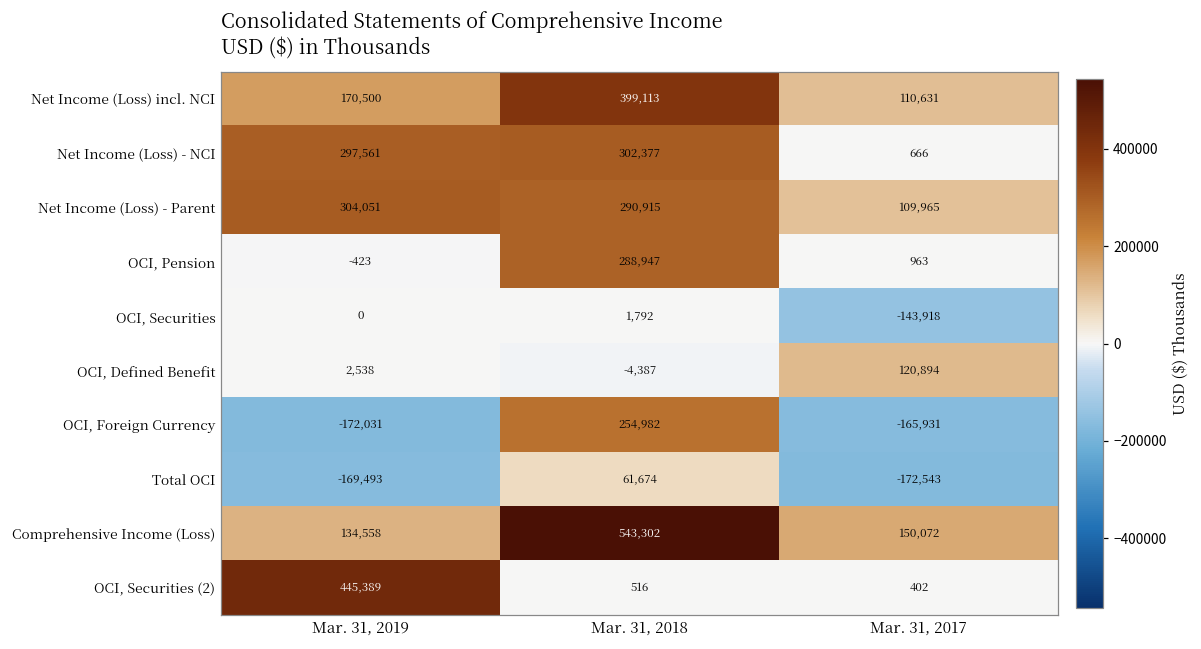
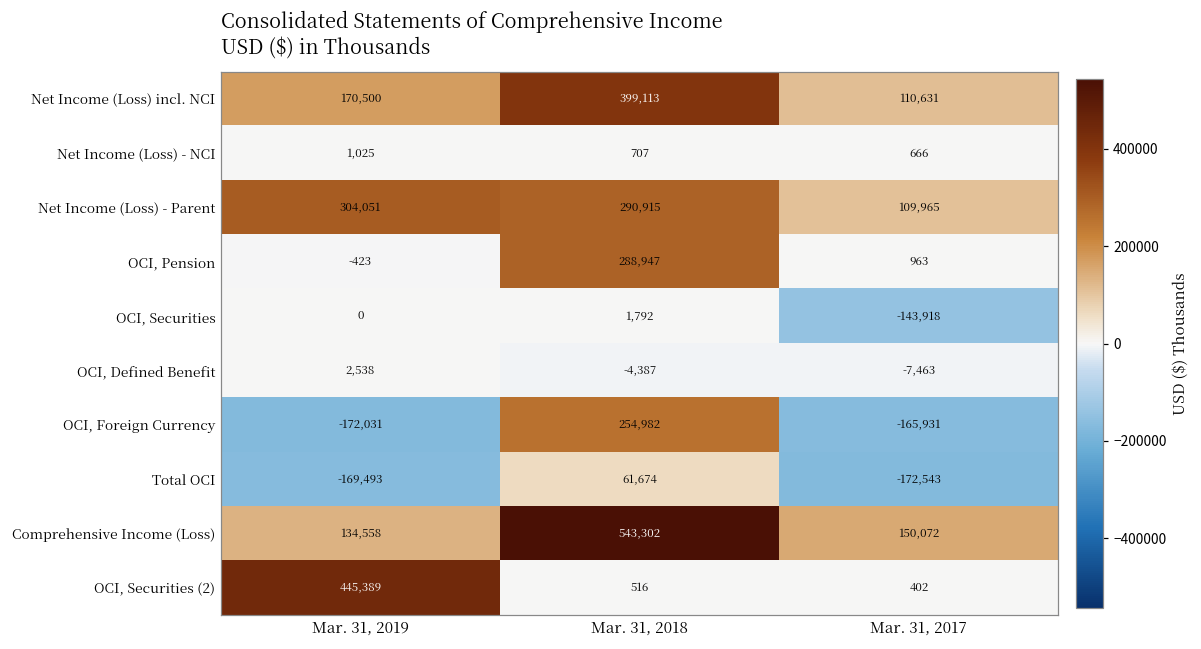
Net Income (Loss) - NCI, Mar. 31, 2019: 297,561 -> 1,025
Net Income (Loss) - NCI, Mar. 31, 2018: 302,377 -> 707
OCI, Defined Benefit, Mar. 31, 2017: 120,894 -> -7,463
